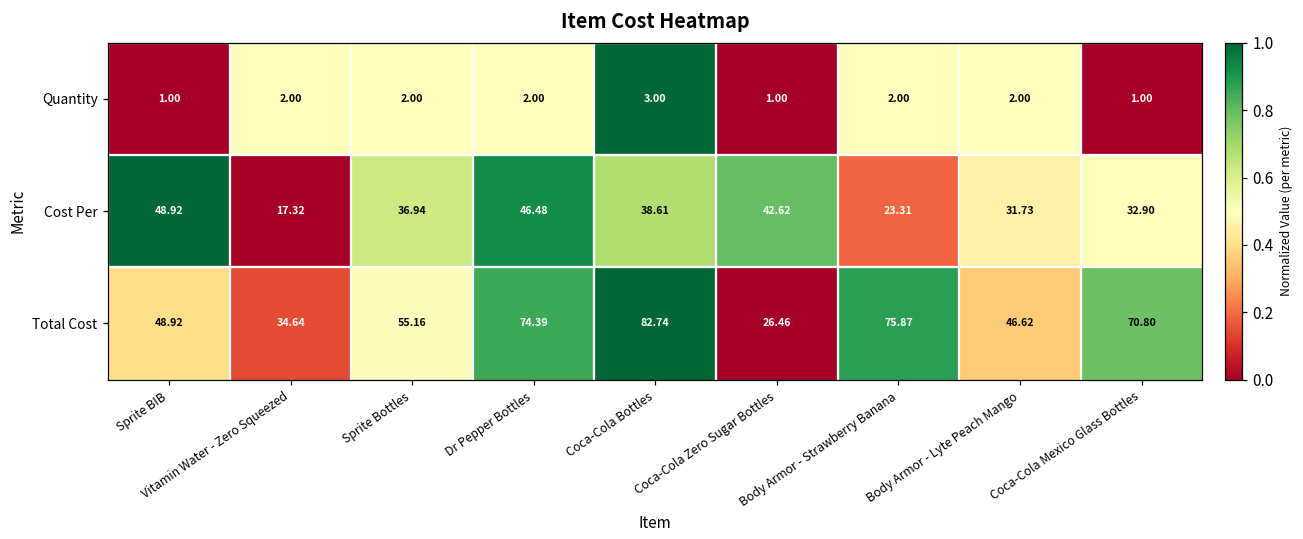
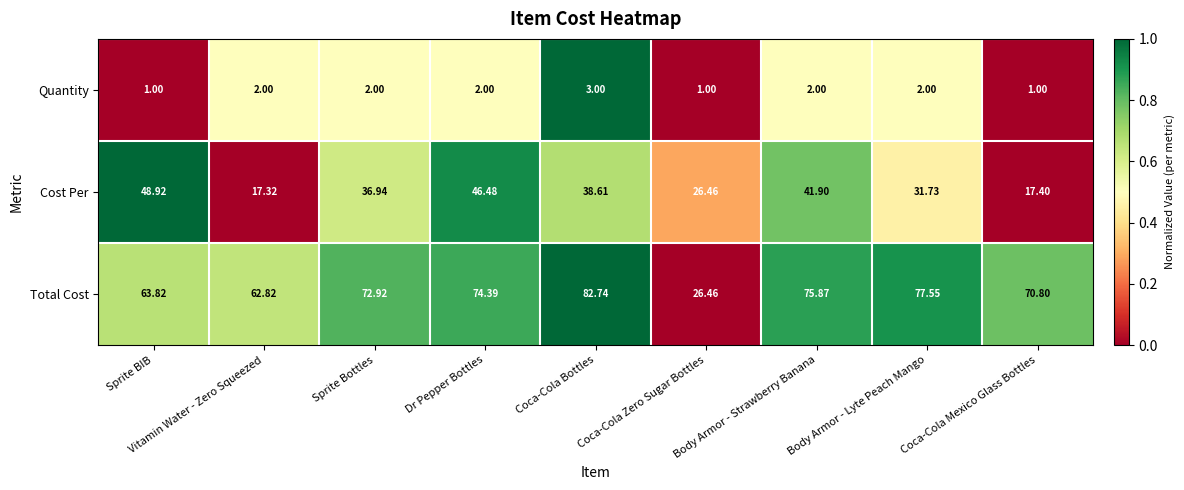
Cost Per, Coca-Cola Zero Sugar Bottles: 42.62 -> 26.46
Cost Per, Body Armor - Strawberry Banana: 23.31 -> 41.90
Cost Per, Coca-Cola Mexico Glass Bottles: 32.90 -> 17.40
Total Cost, Sprite BIB: 48.92 -> 63.82
Total Cost, Vitamin Water - Zero Squeezed: 34.64 -> 62.82
Total Cost, Sprite Bottles: 55.16 -> 72.92
Total Cost, Body Armor - Lyte Peach Mango: 46.62 -> 77.55
